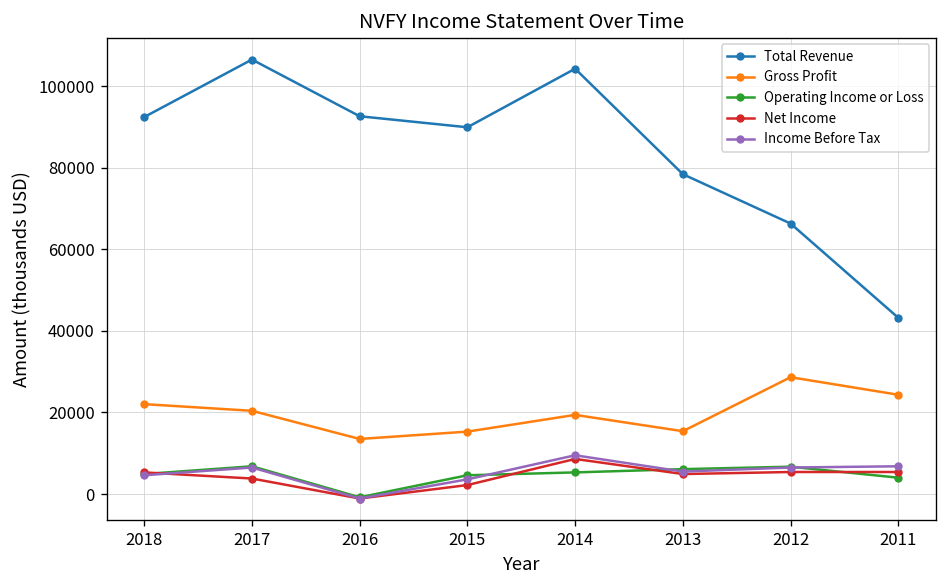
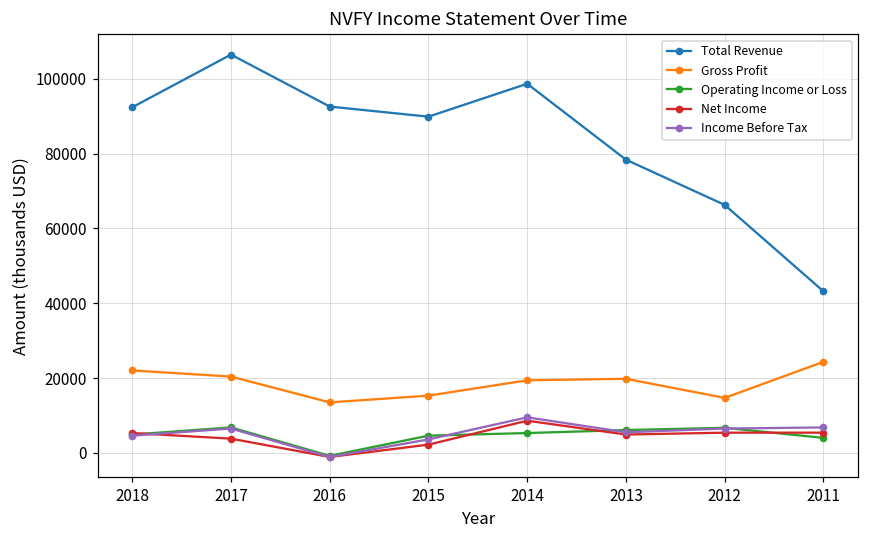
Total Revenue, 2014: 104000 -> 99000
Gross Profit, 2013: 15000 -> 20000
Gross Profit, 2012: 29000 -> 15000
